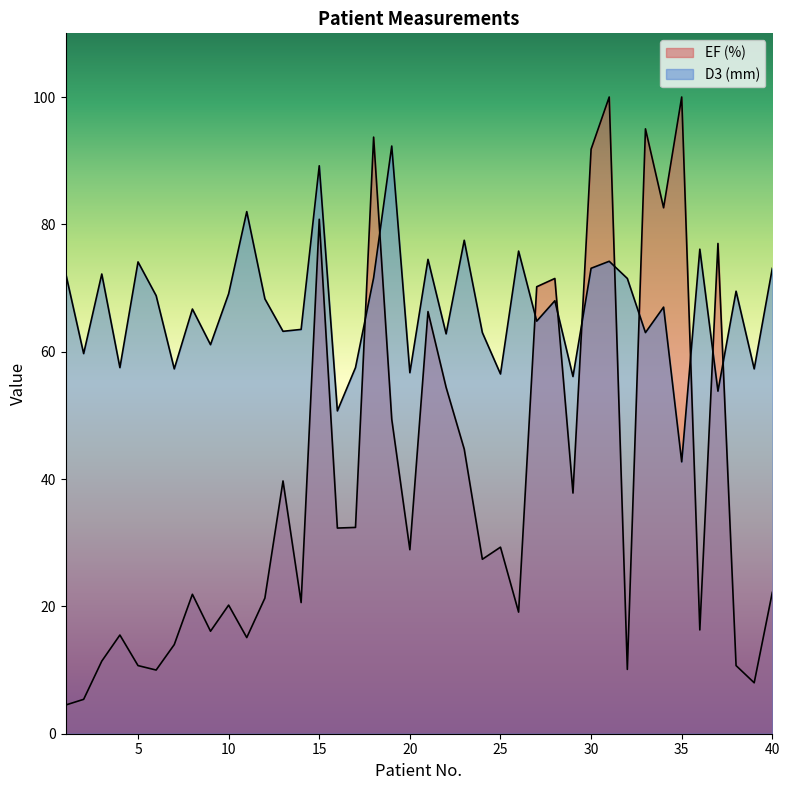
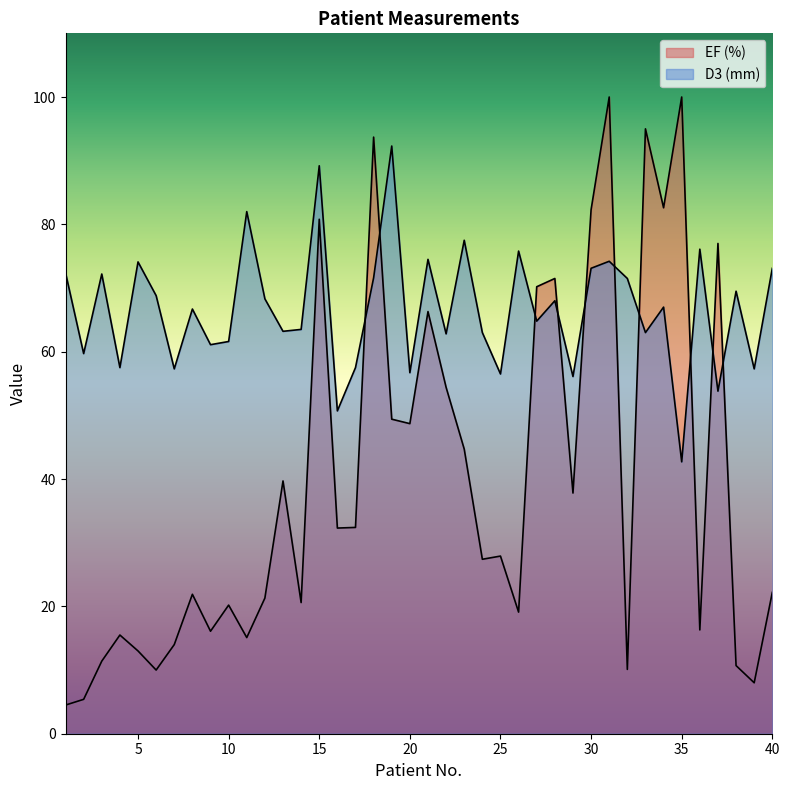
EF (%), 5: 11 -> 13
D3 (mm), 10: 69 -> 62
EF (%), 20: 29 -> 49
EF (%), 25: 29 -> 28
EF (%), 30: 92 -> 82
